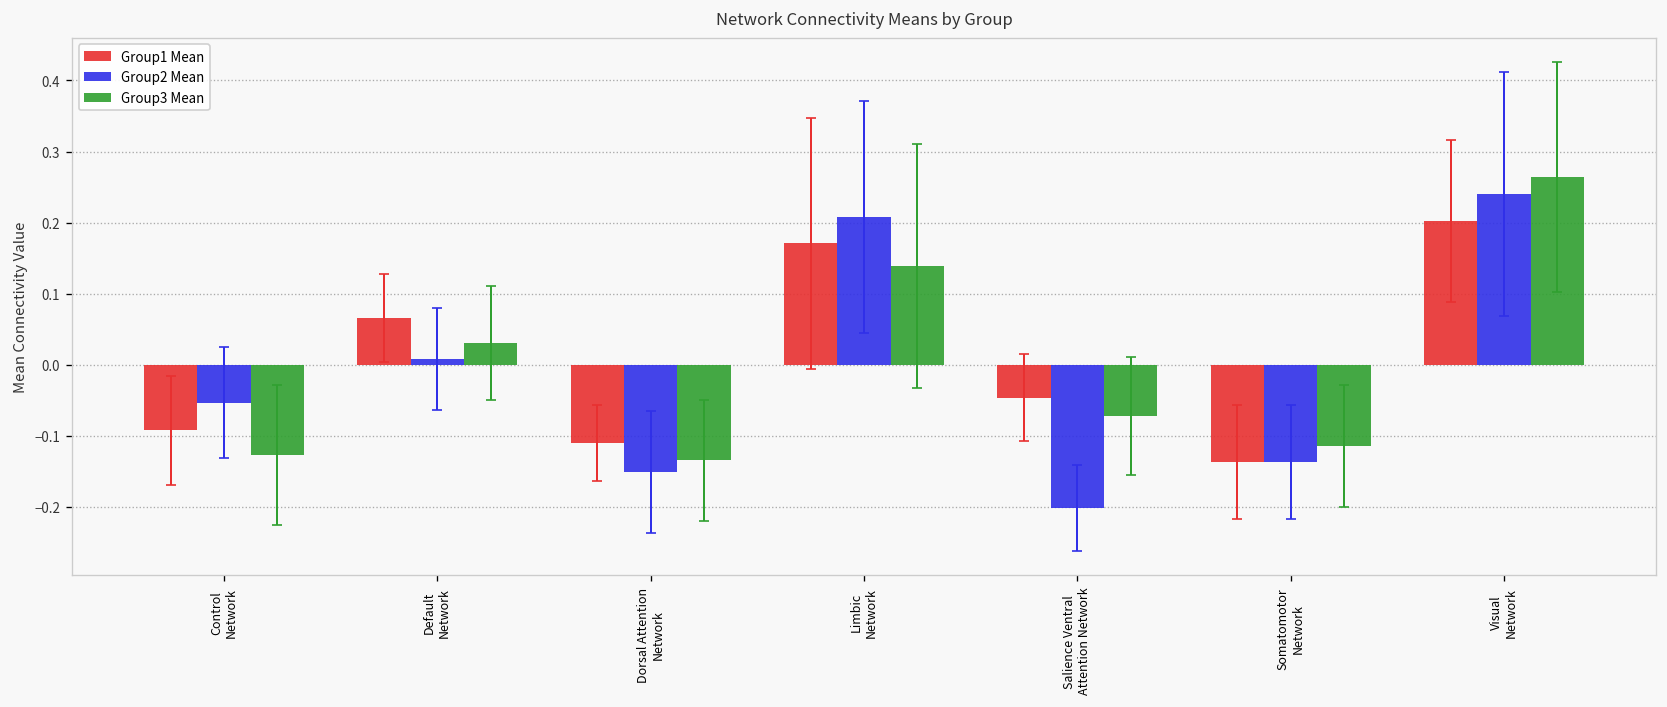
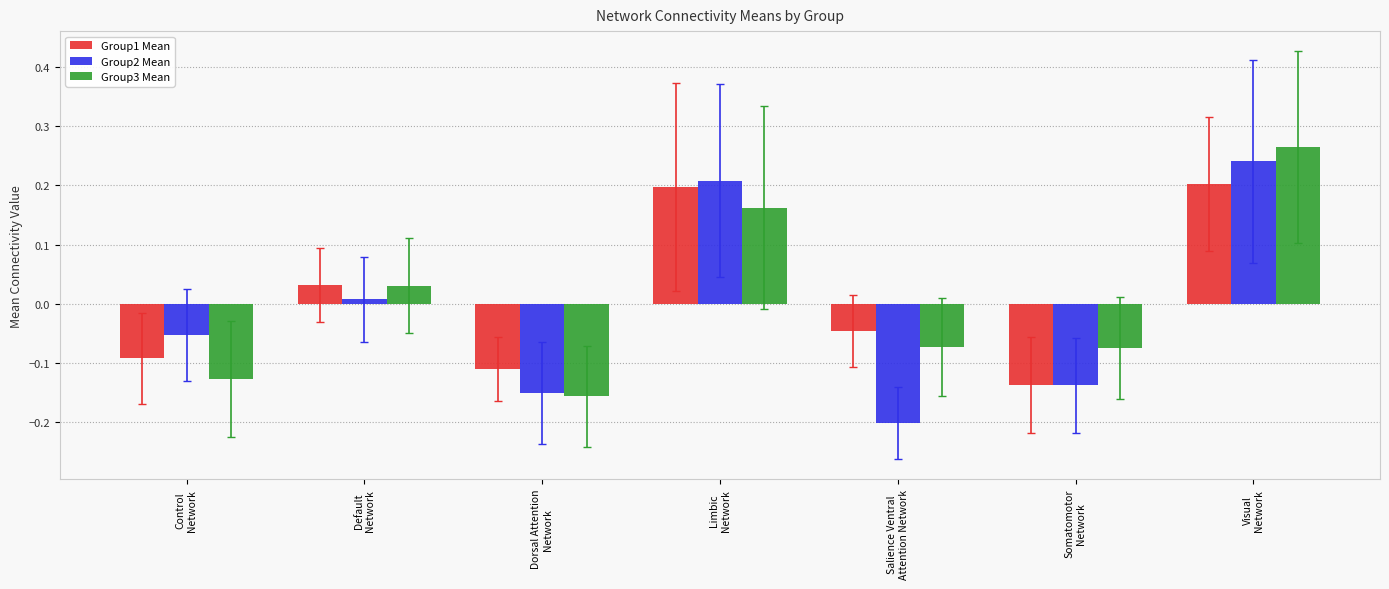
Group1 Mean, Default Network: 0.07 -> 0.03
Group3 Mean, Dorsal Attention Network: -0.13 -> -0.16
Group1 Mean, Limbic Network: 0.17 -> 0.20
Group3 Mean, Limbic Network: 0.14 -> 0.16
Group3 Mean, Somatomotor Network: -0.11 -> -0.07
